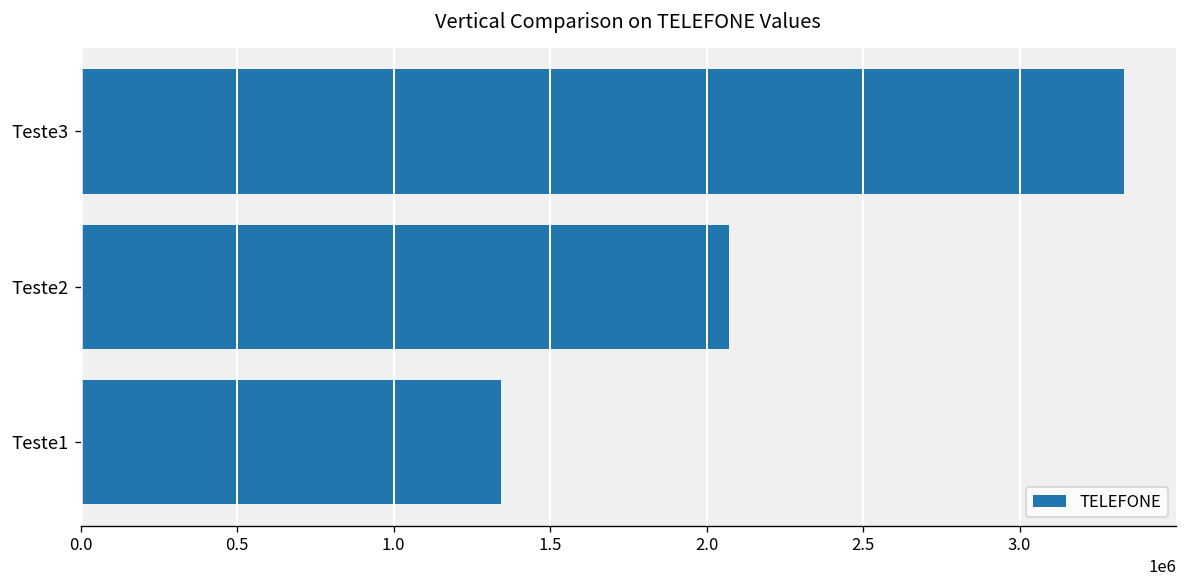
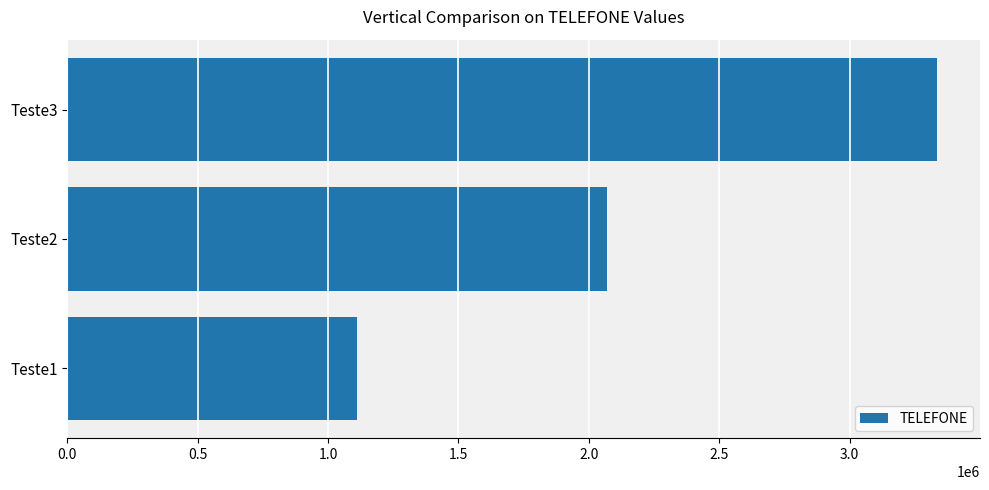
Teste1: 1340000 -> 1110000
